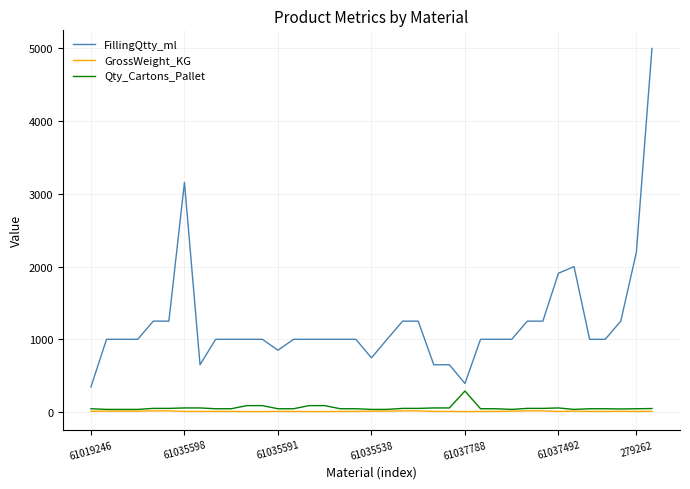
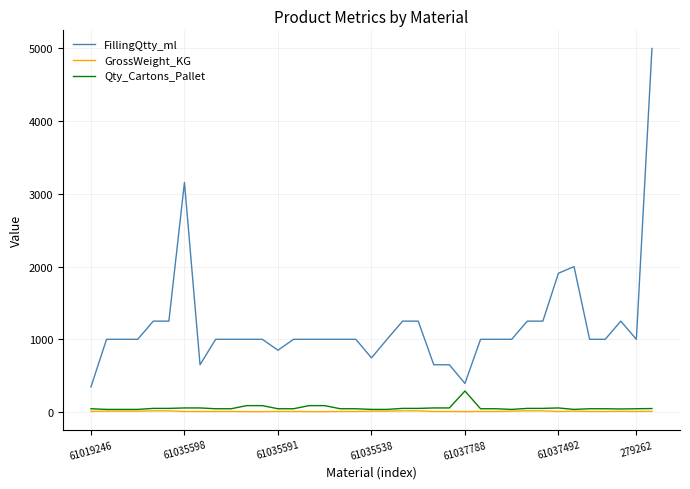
FillingQtty_ml, 279262: 2200 -> 1000
